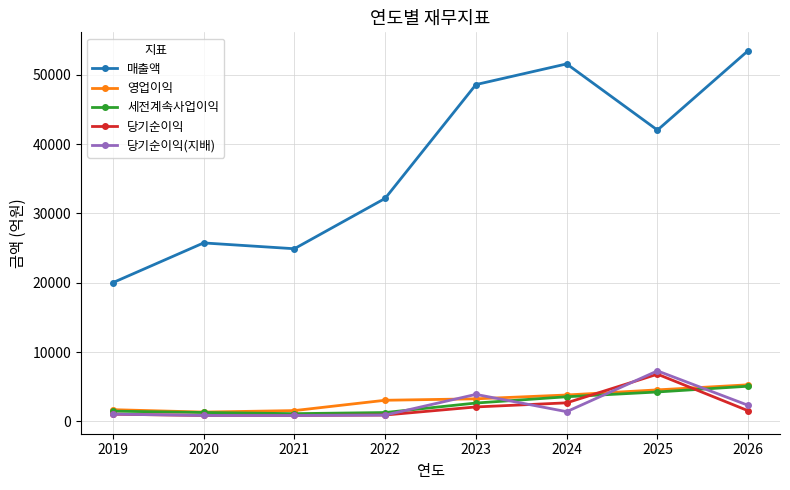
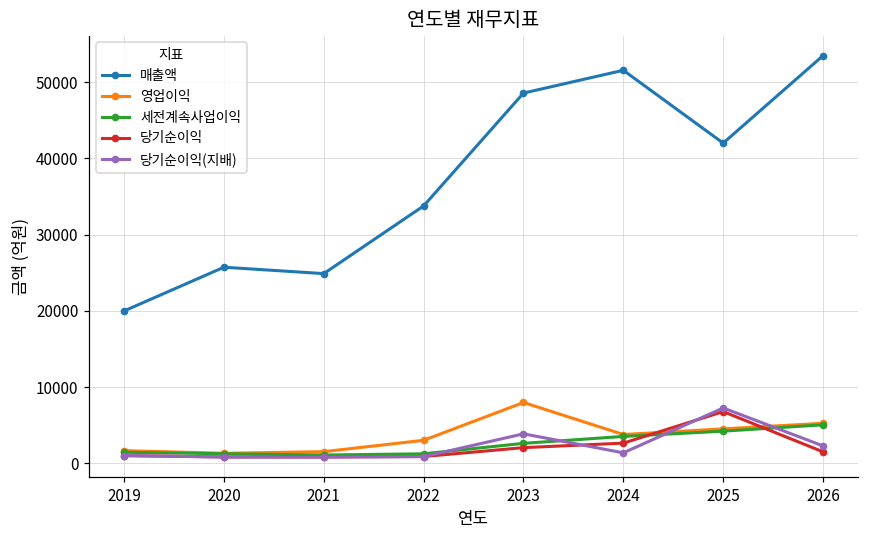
매출액, 2022: 32000 -> 34000
영업이익, 2023: 3000 -> 8000
